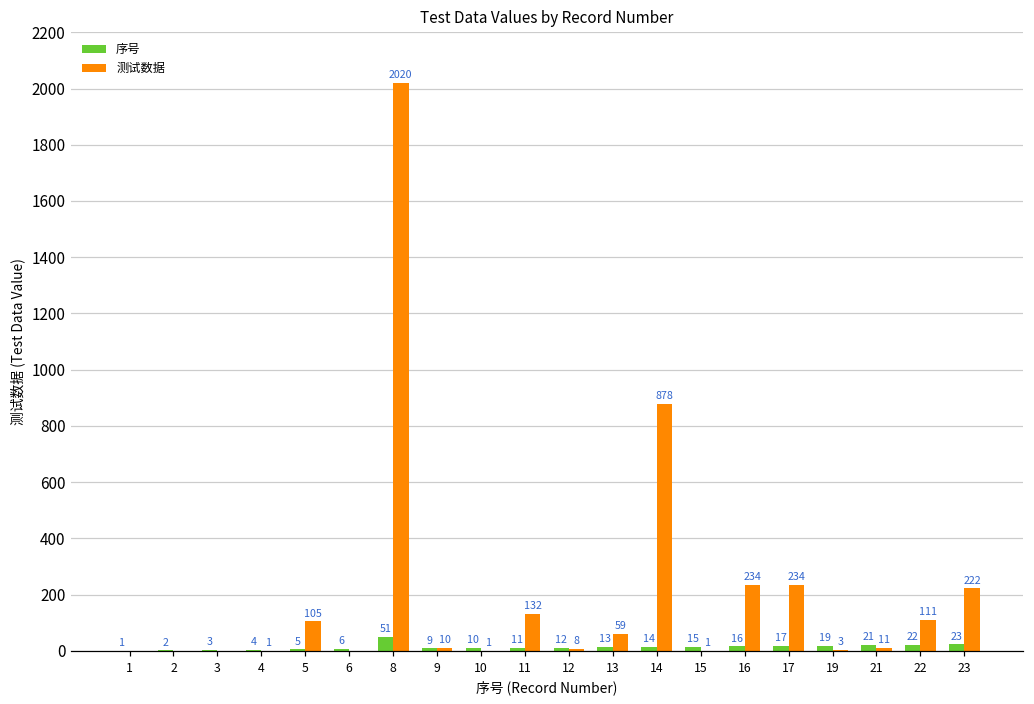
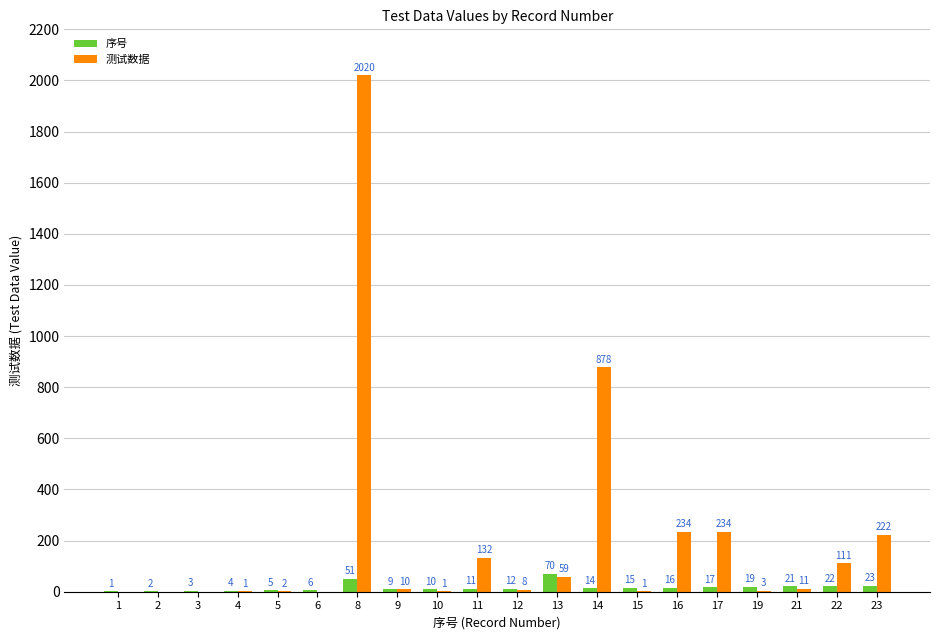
测试数据, 5: 105 -> 2
序号, 13: 13 -> 70
